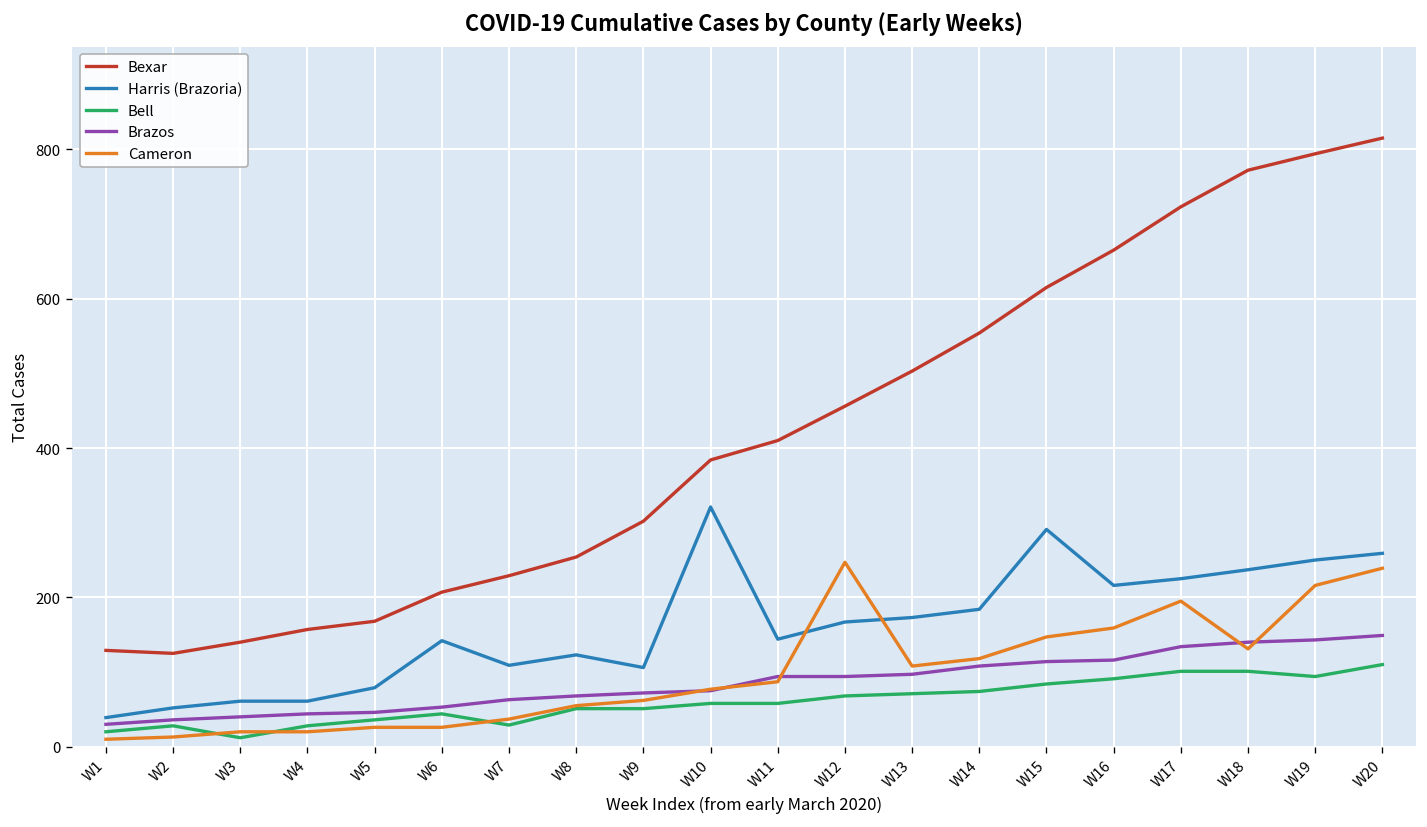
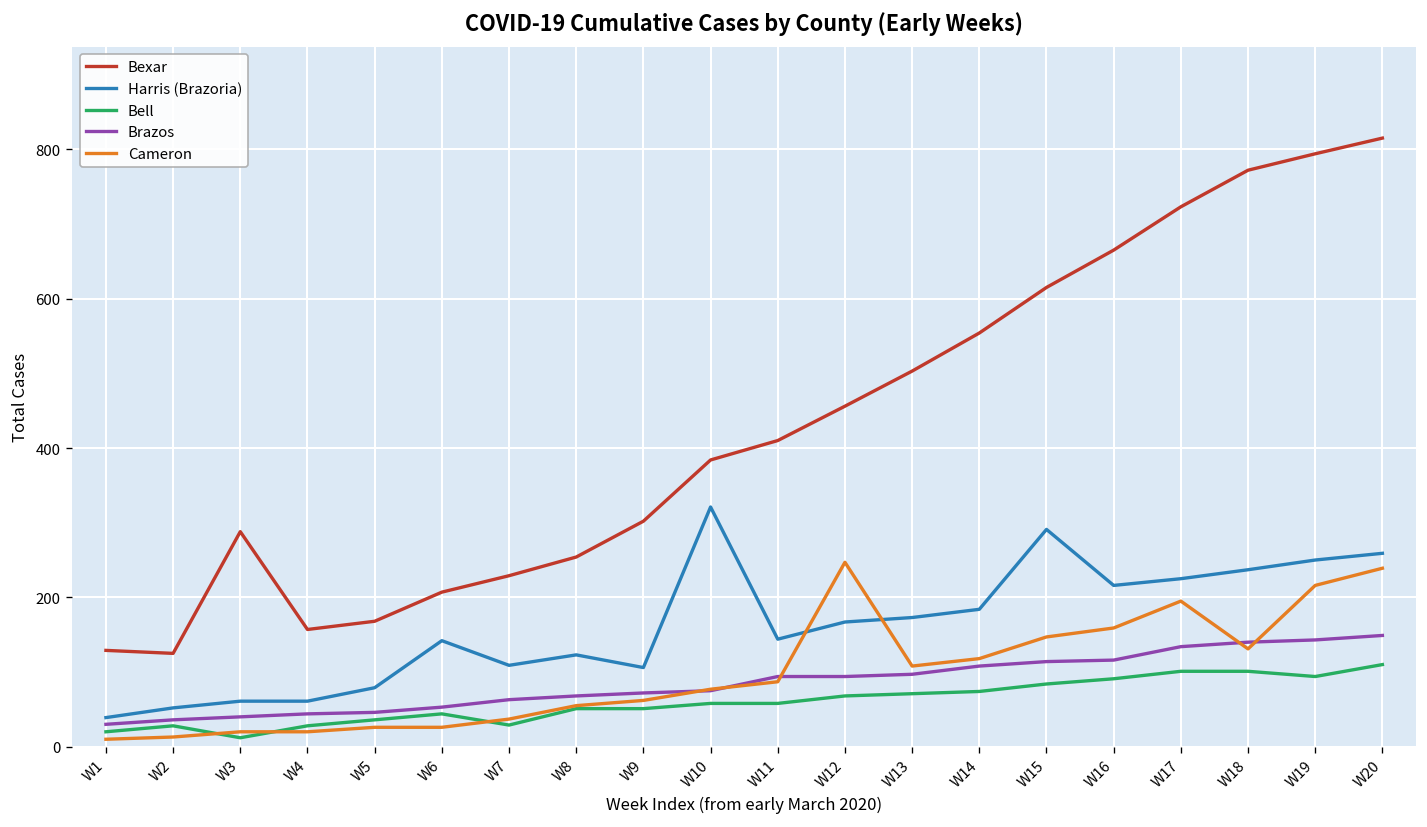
Bexar, W3: 140 -> 290
